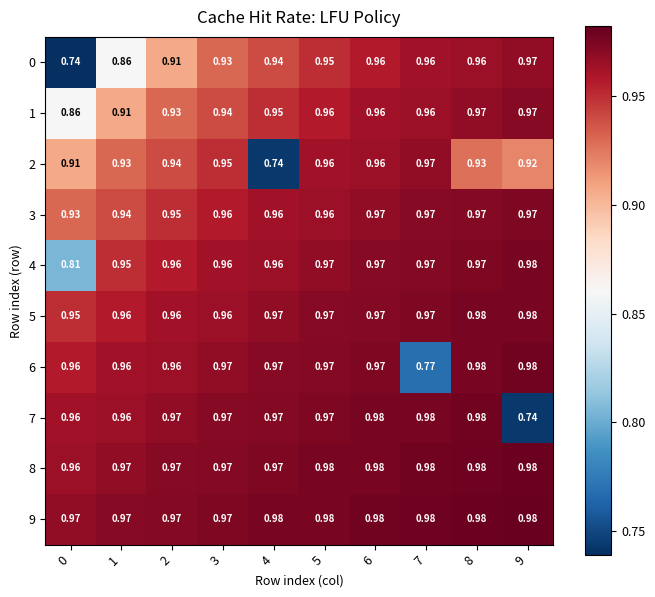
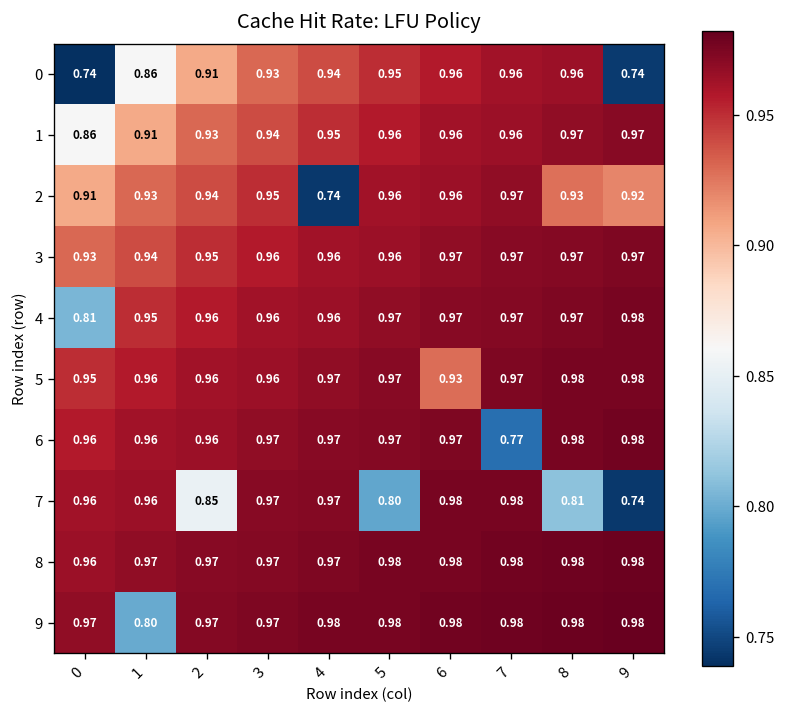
0, 9: 0.97 -> 0.74
5, 6: 0.97 -> 0.93
7, 2: 0.97 -> 0.85
7, 5: 0.97 -> 0.80
7, 8: 0.98 -> 0.81
9, 1: 0.97 -> 0.80
